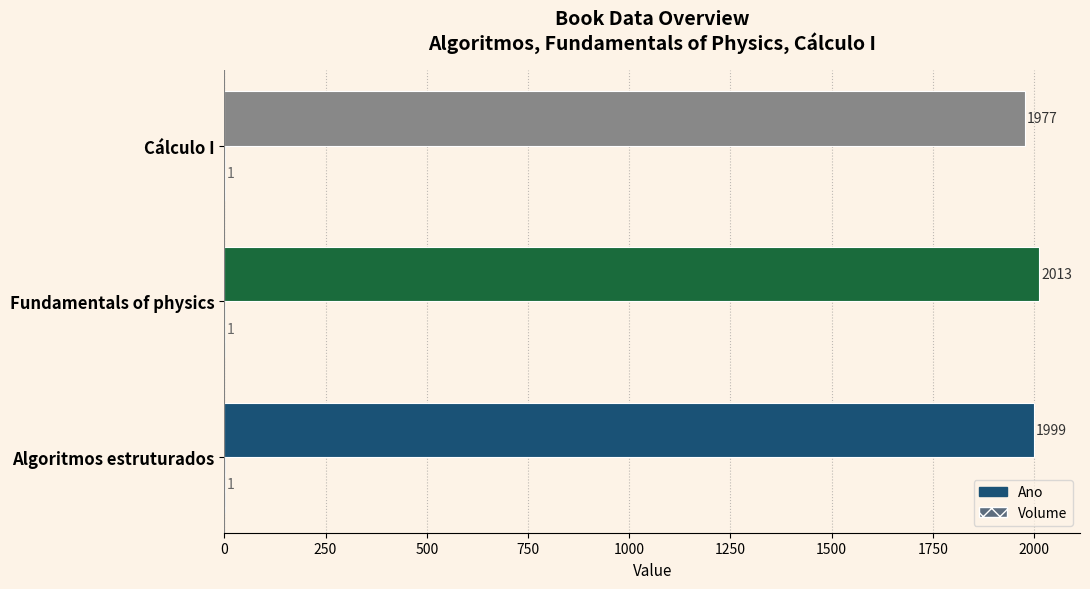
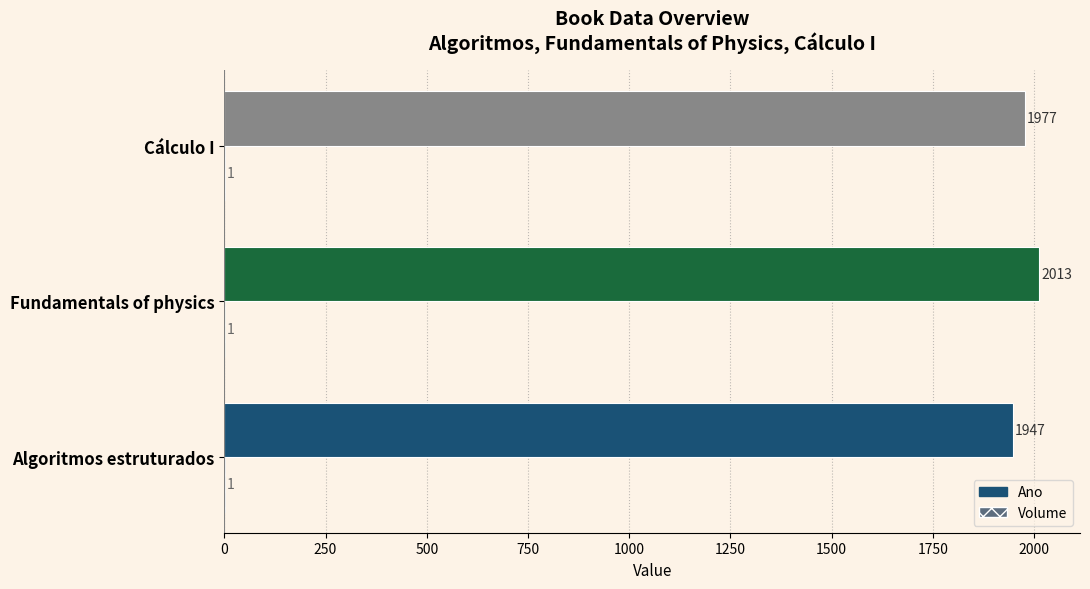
Ano, Algoritmos estruturados: 1999 -> 1947
